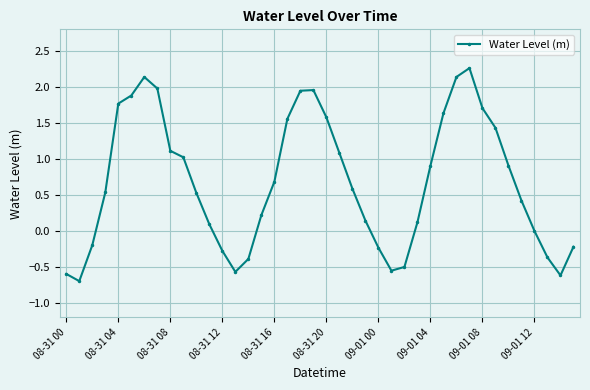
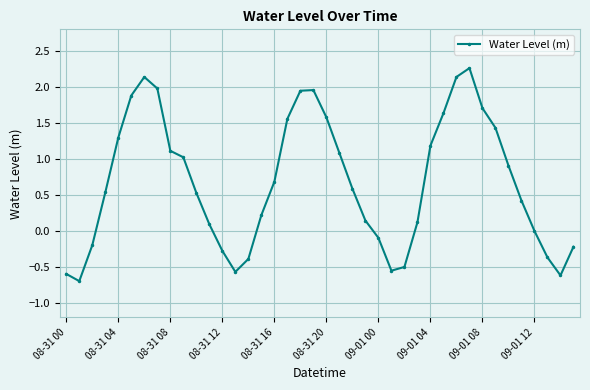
08-31 04: 1.8 -> 1.3
09-01 00: -0.2 -> -0.1
09-01 04: 0.9 -> 1.2
